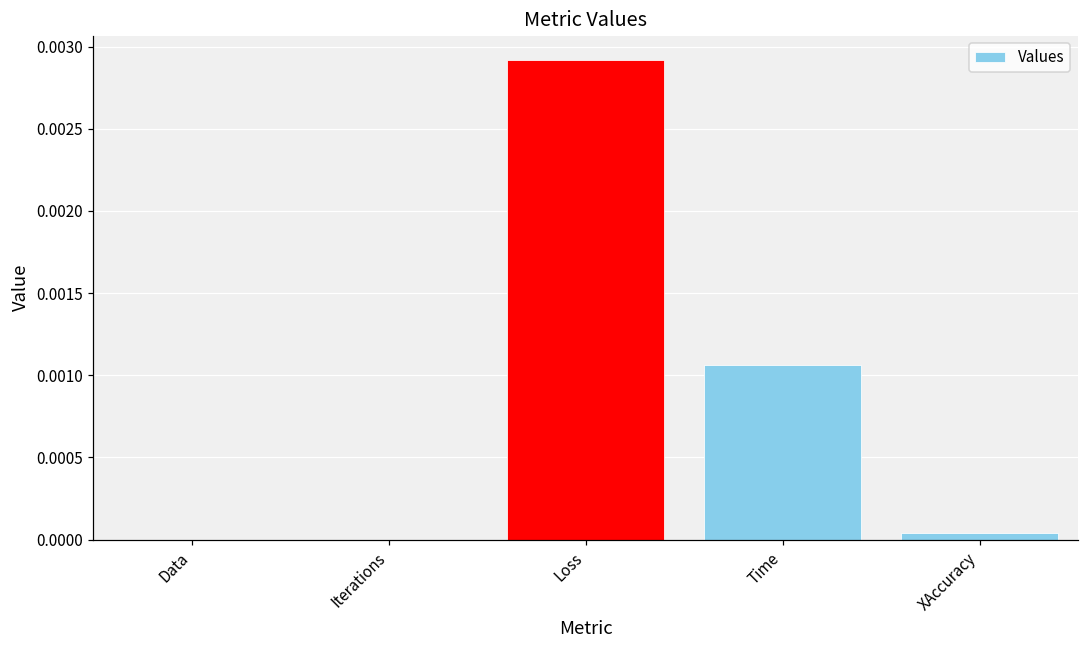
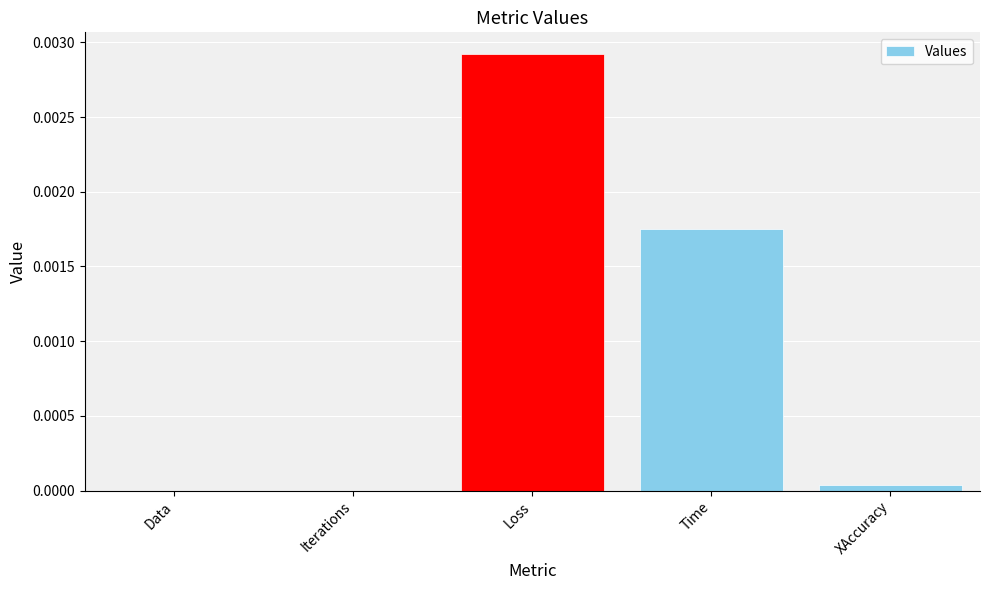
Time: 0.00106 -> 0.00175
